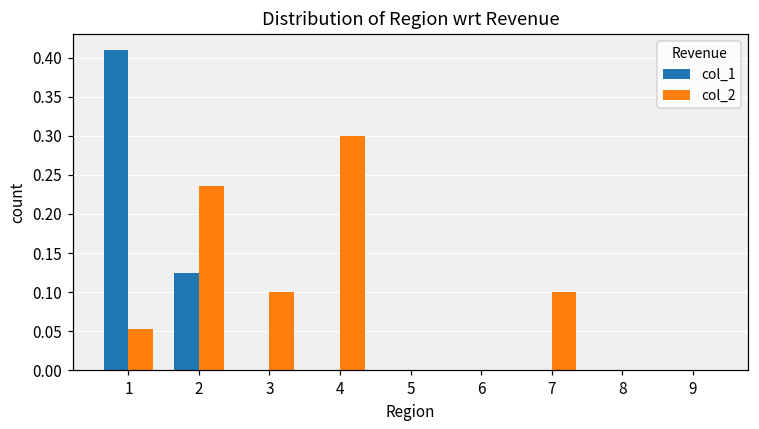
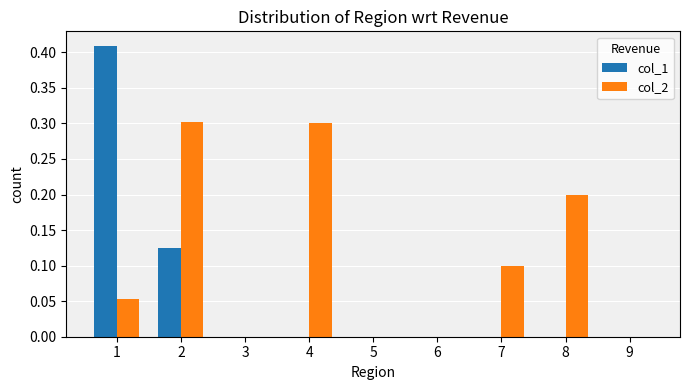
col_2, 2: 0.24 -> 0.30
col_2, 3: 0.1 -> 0.0
col_2, 8: 0.0 -> 0.2
